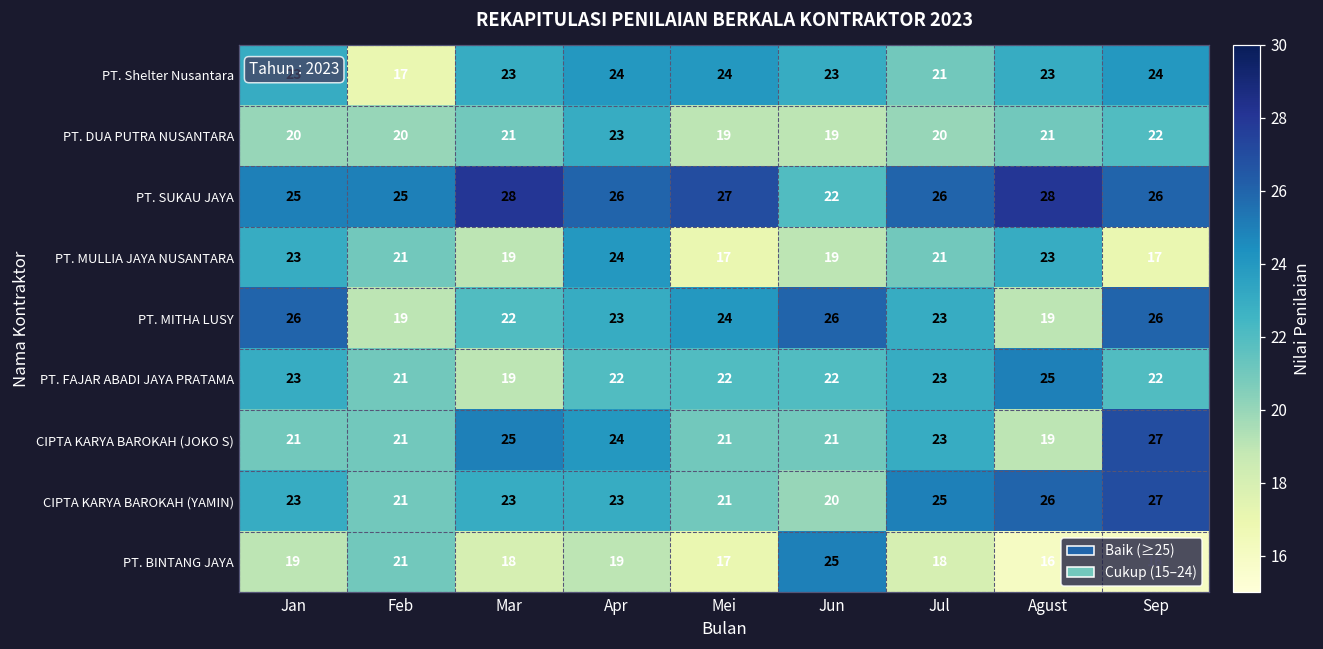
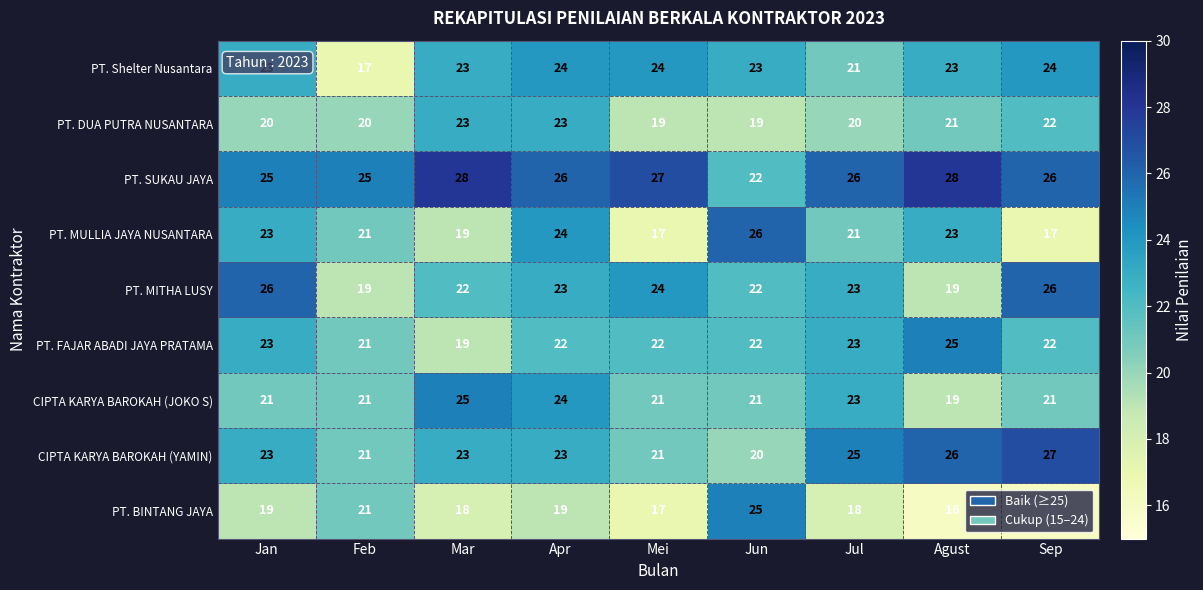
PT. DUA PUTRA NUSANTARA, Mar: 21 -> 23
PT. MULLIA JAYA NUSANTARA, Jun: 19 -> 26
PT. MITHA LUSY, Jun: 26 -> 22
CIPTA KARYA BAROKAH (JOKO S), Sep: 27 -> 21
